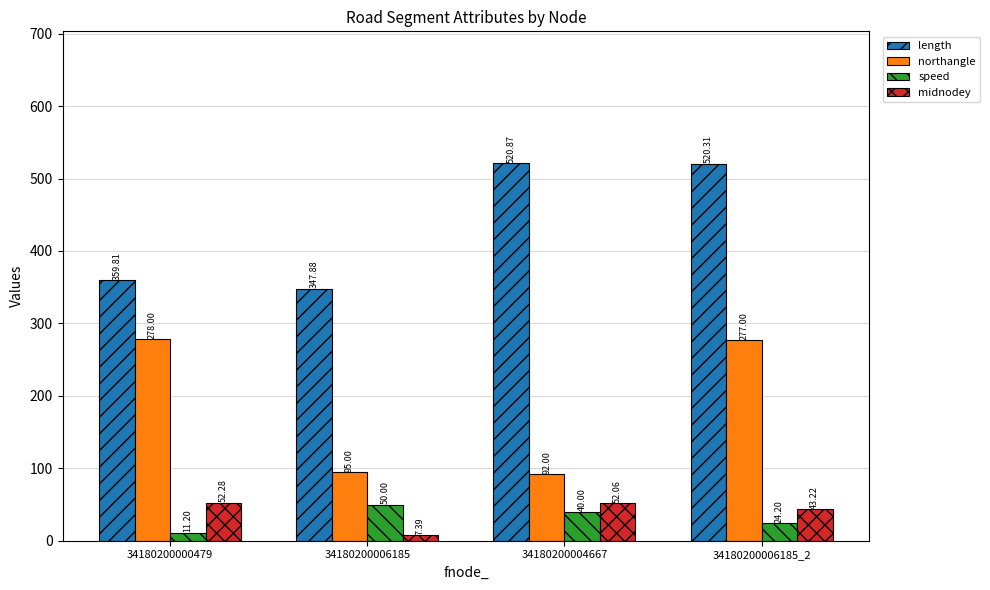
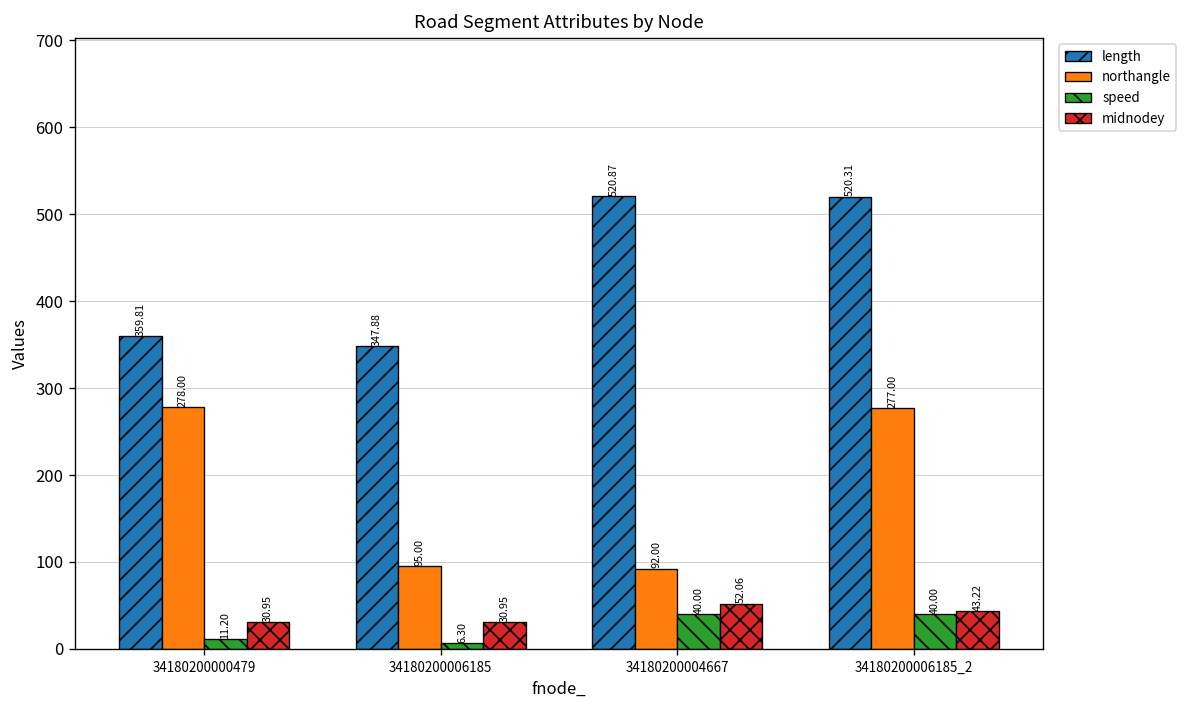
midnodey, 34180200000479: 52.28 -> 30.95
speed, 34180200006185: 50.00 -> 6.30
midnodey, 34180200006185: 7.39 -> 30.95
speed, 34180200006185_2: 24.20 -> 40.00
